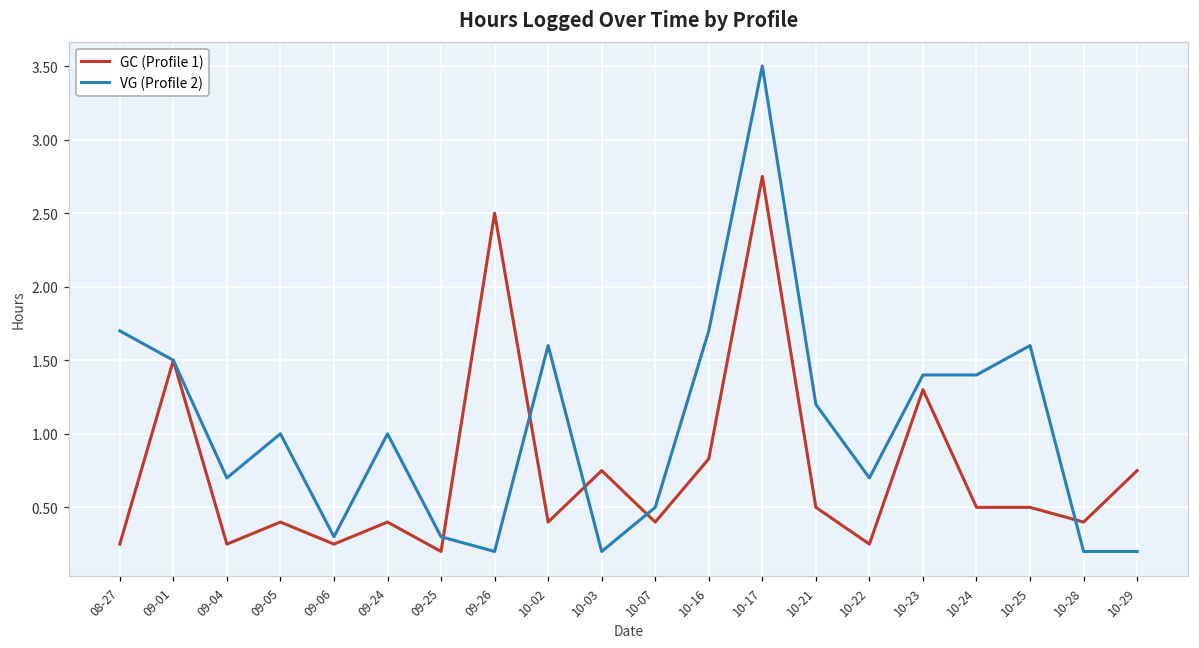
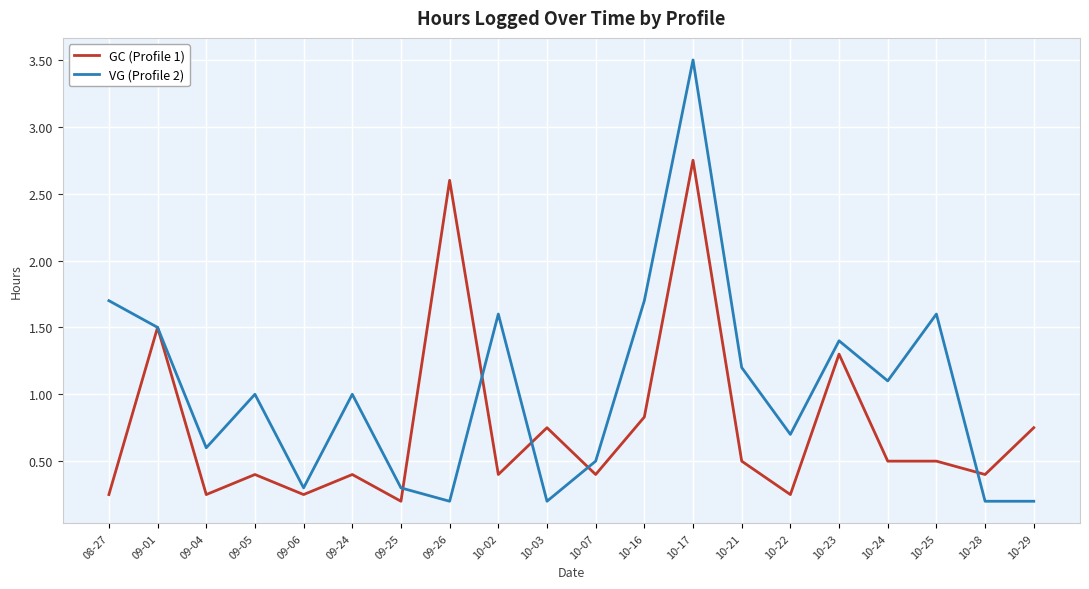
VG (Profile 2), 09-04: 0.7 -> 0.6
GC (Profile 1), 09-26: 2.5 -> 2.6
VG (Profile 2), 10-24: 1.4 -> 1.1
